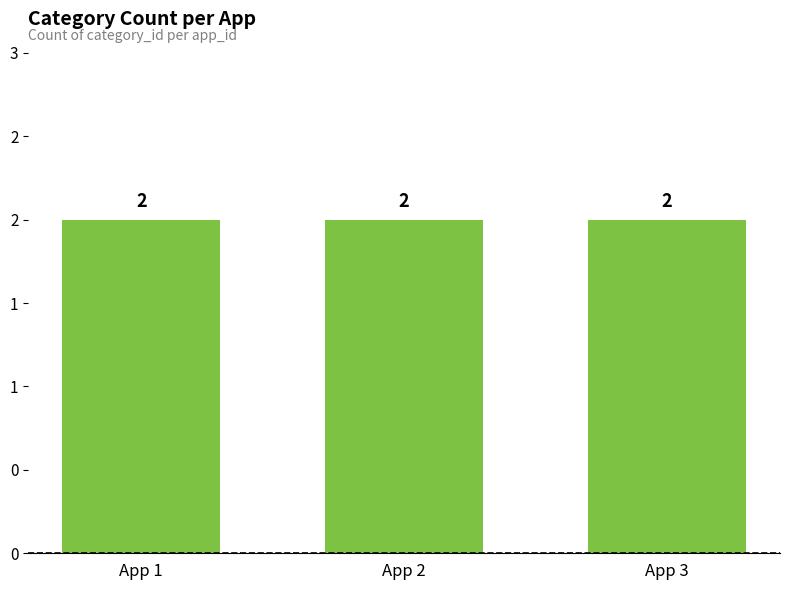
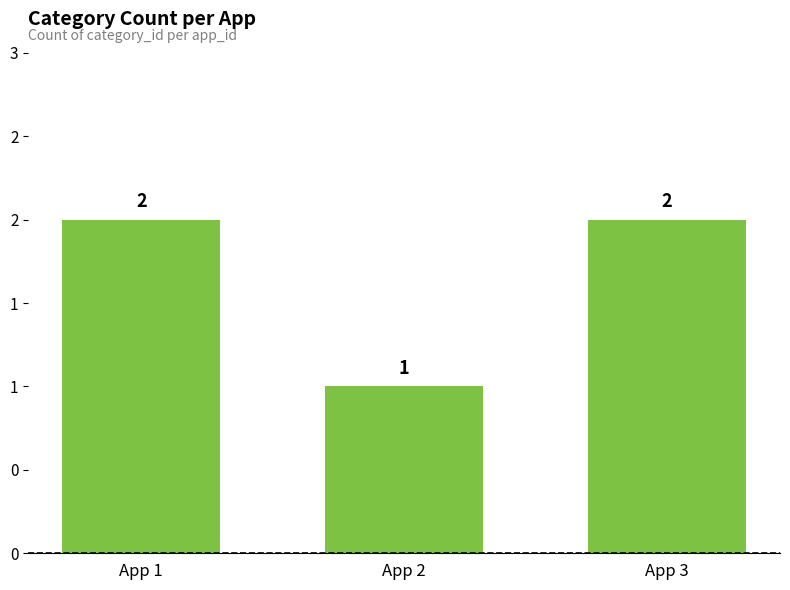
App 2: 2 -> 1
